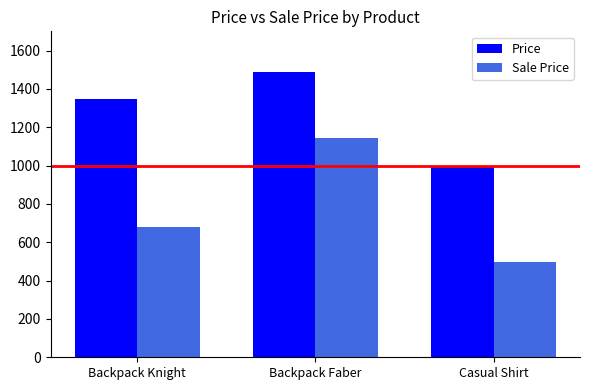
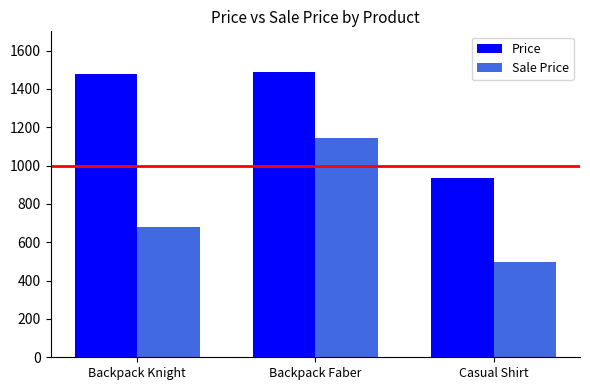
Price, Backpack Knight: 1350 -> 1480
Price, Casual Shirt: 1000 -> 940
